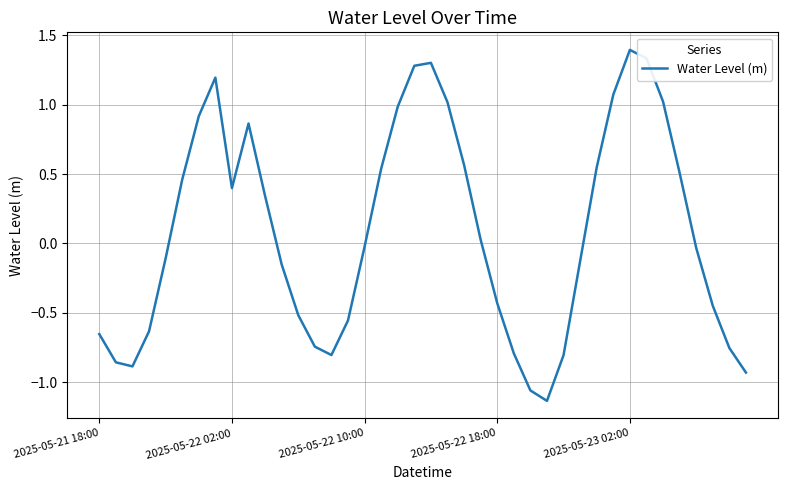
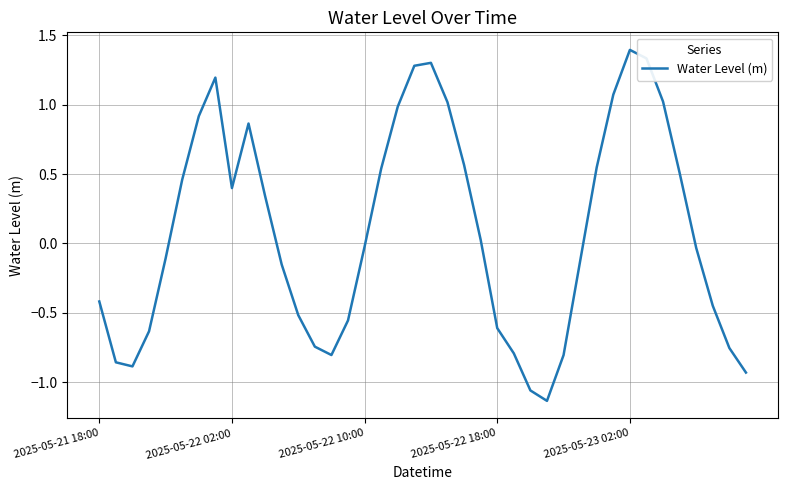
2025-05-21 18:00: -0.65 -> -0.42
2025-05-22 18:00: -0.43 -> -0.61
